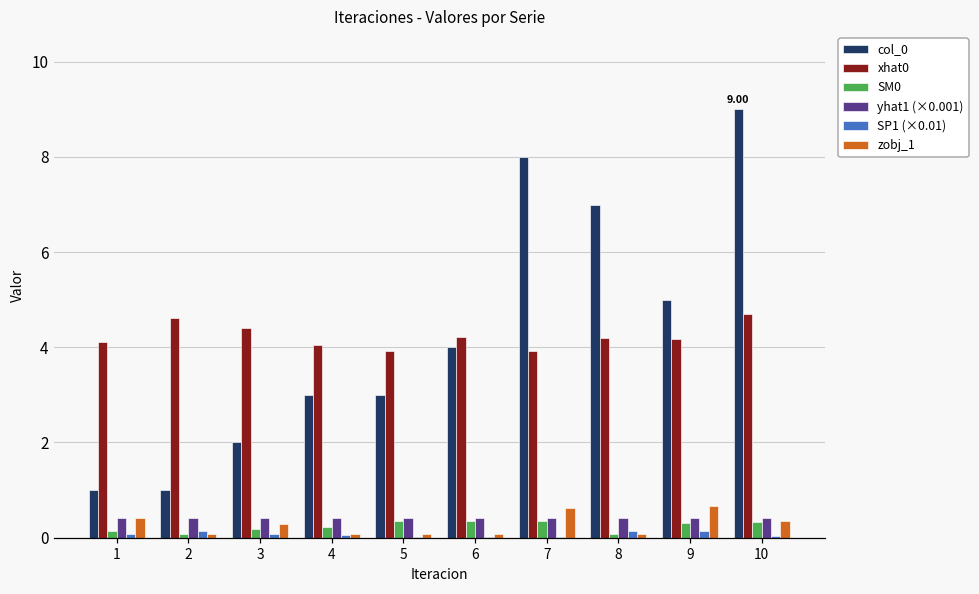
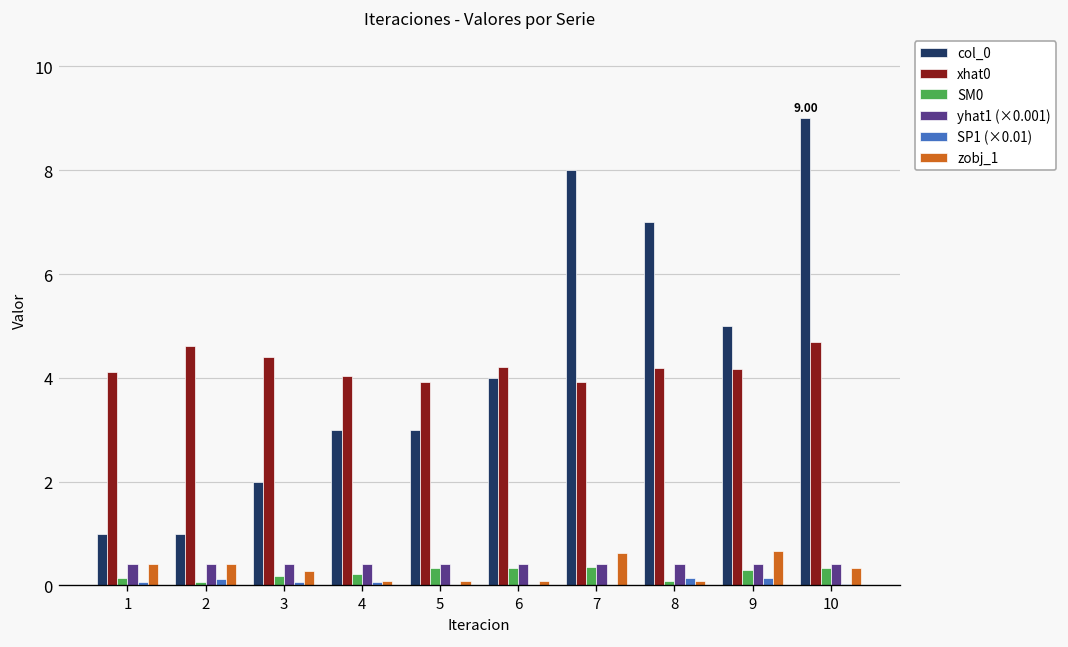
zobj_1, 2: 0.1 -> 0.4
